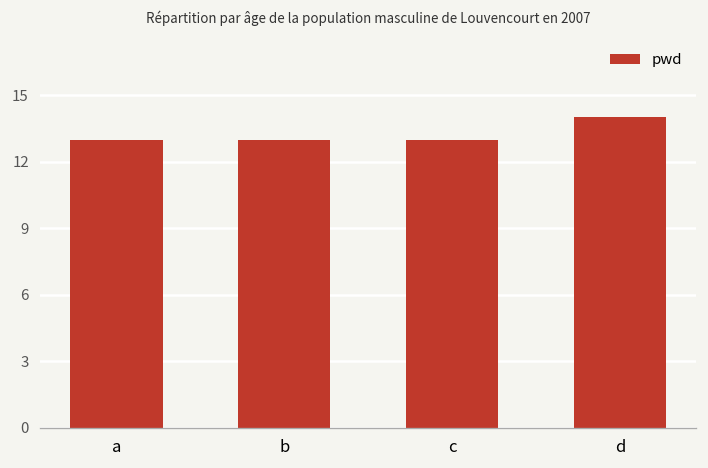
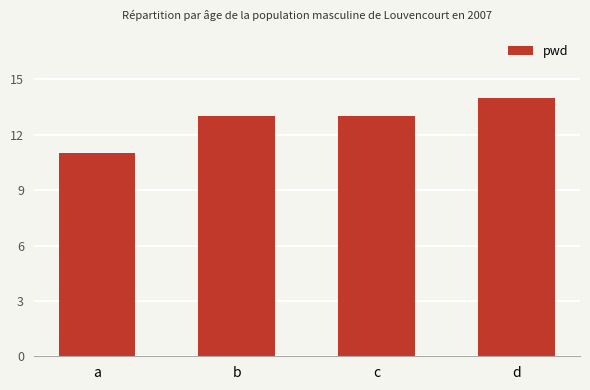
a: 13 -> 11
